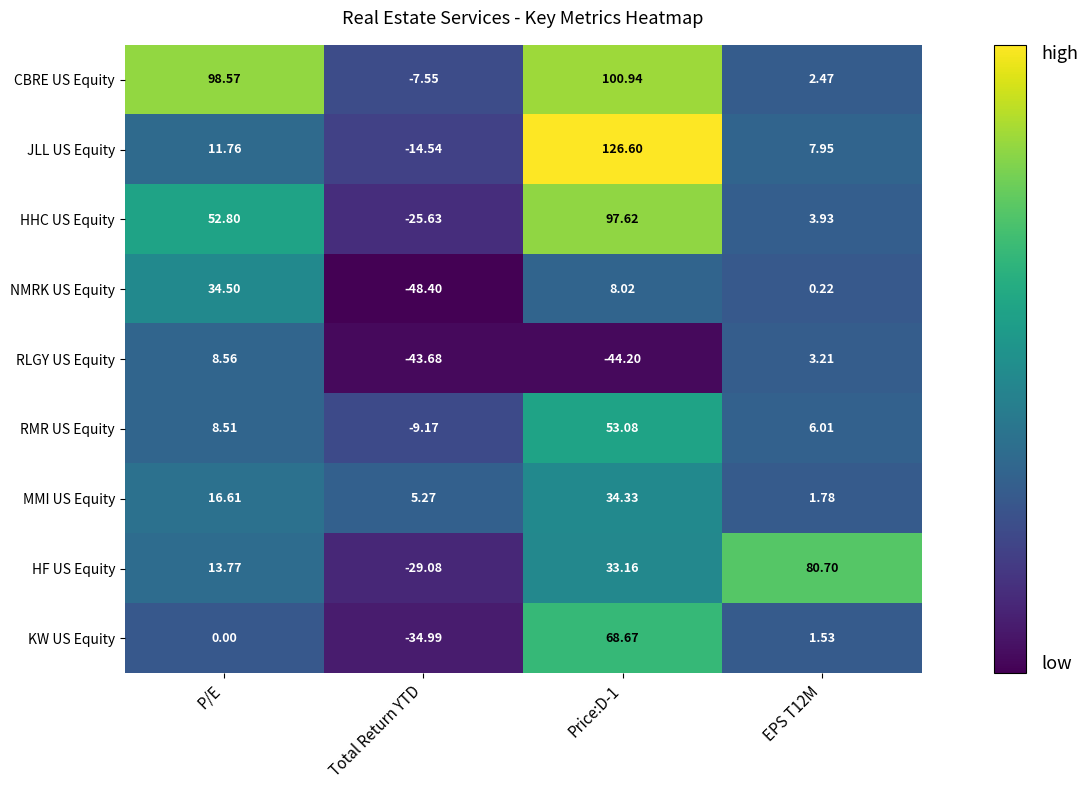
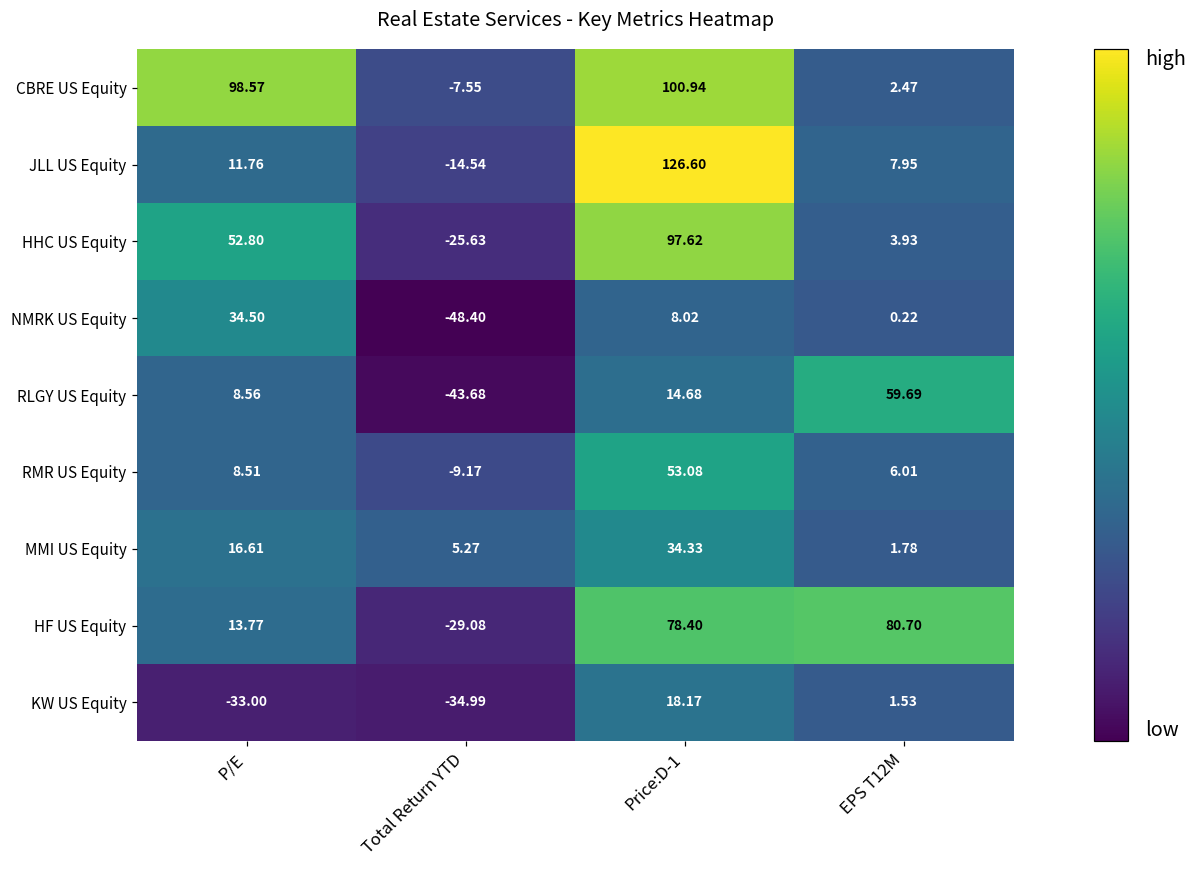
RLGY US Equity, Price:D-1: -44.20 -> 14.68
RLGY US Equity, EPS T12M: 3.21 -> 59.69
HF US Equity, Price:D-1: 33.16 -> 78.40
KW US Equity, P/E: 0.00 -> -33.00
KW US Equity, Price:D-1: 68.67 -> 18.17
